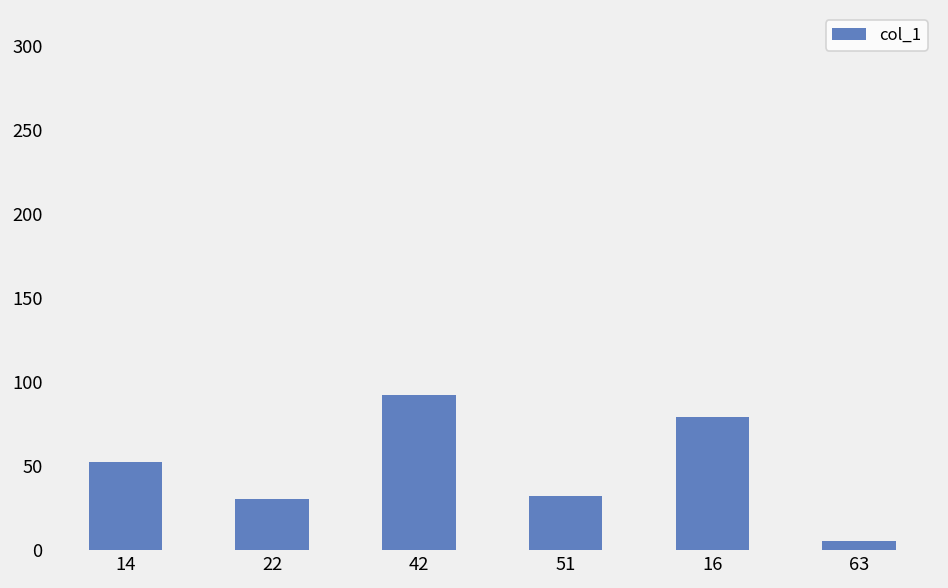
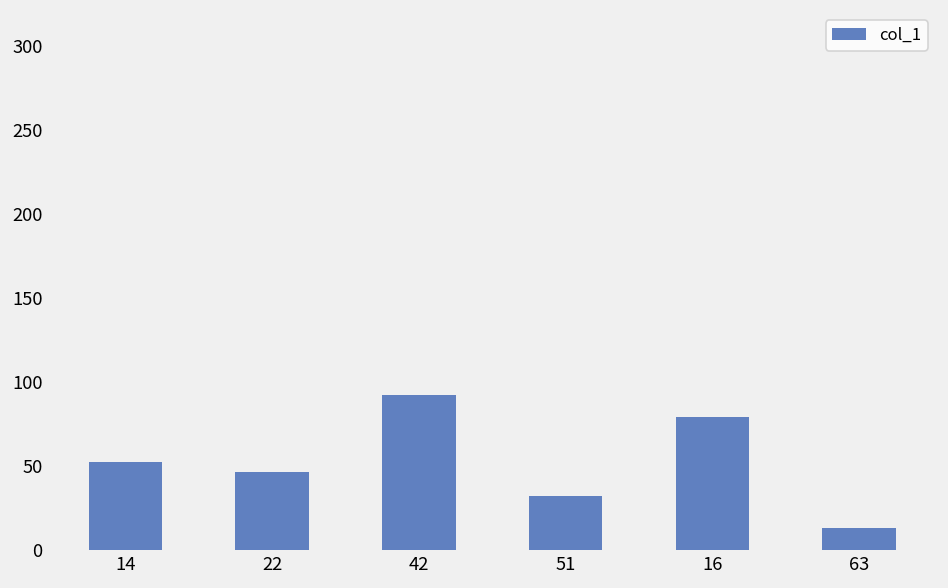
22: 30 -> 46
63: 5 -> 13
